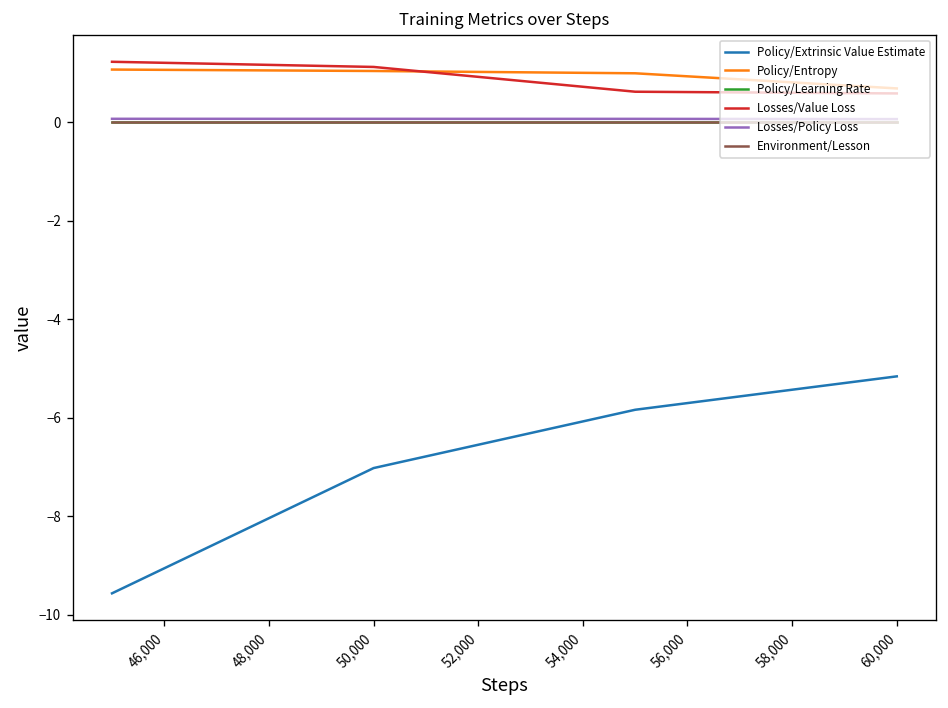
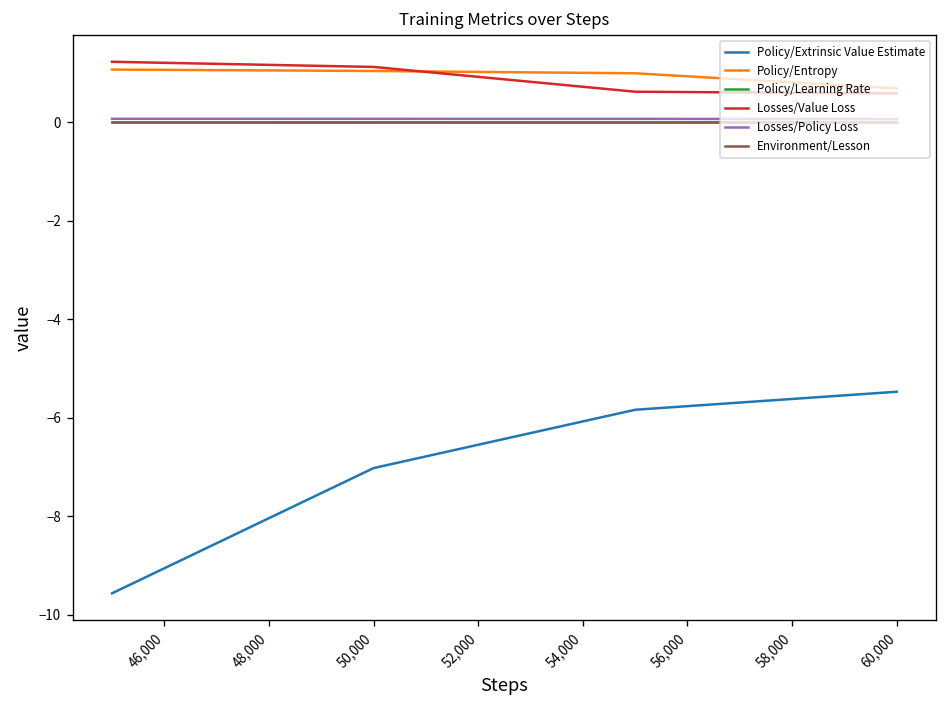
Policy/Extrinsic Value Estimate, 60,000: -5.2 -> -5.5
